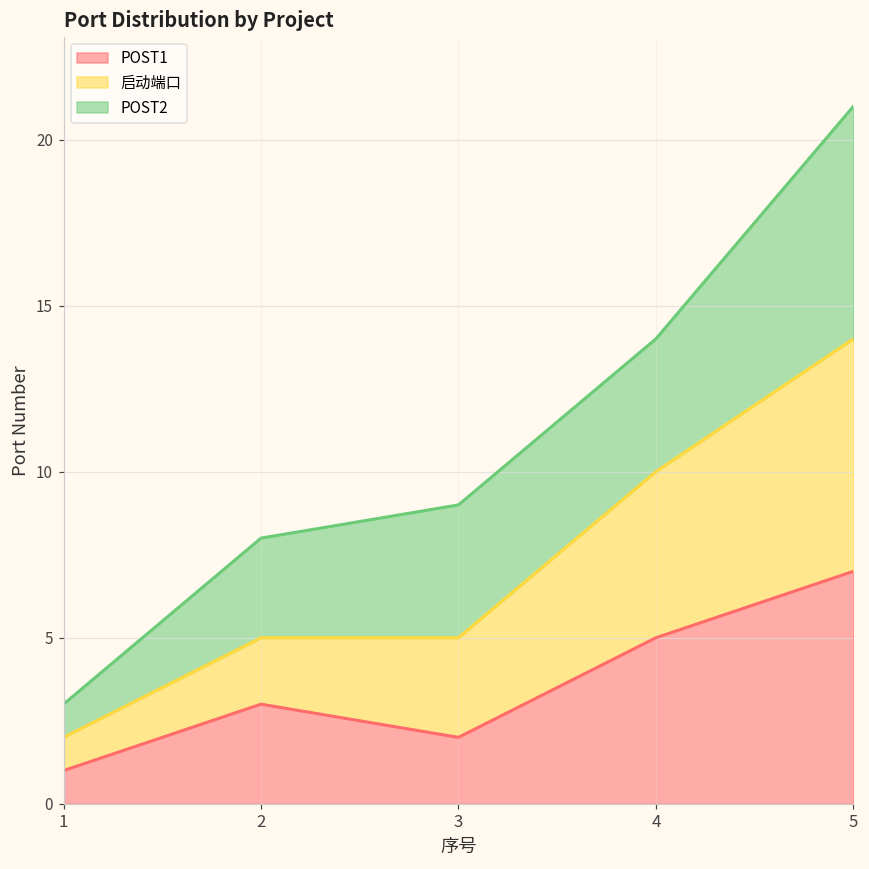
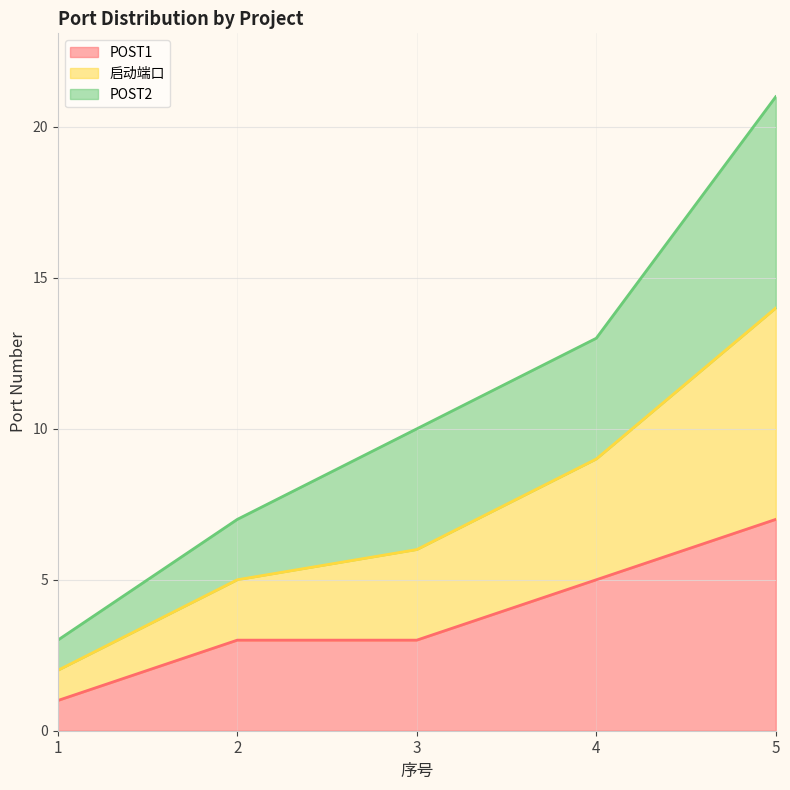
POST2, 2: 3.0 -> 2.0
POST1, 3: 2.0 -> 3.0
启动端口, 4: 5.0 -> 4.0
